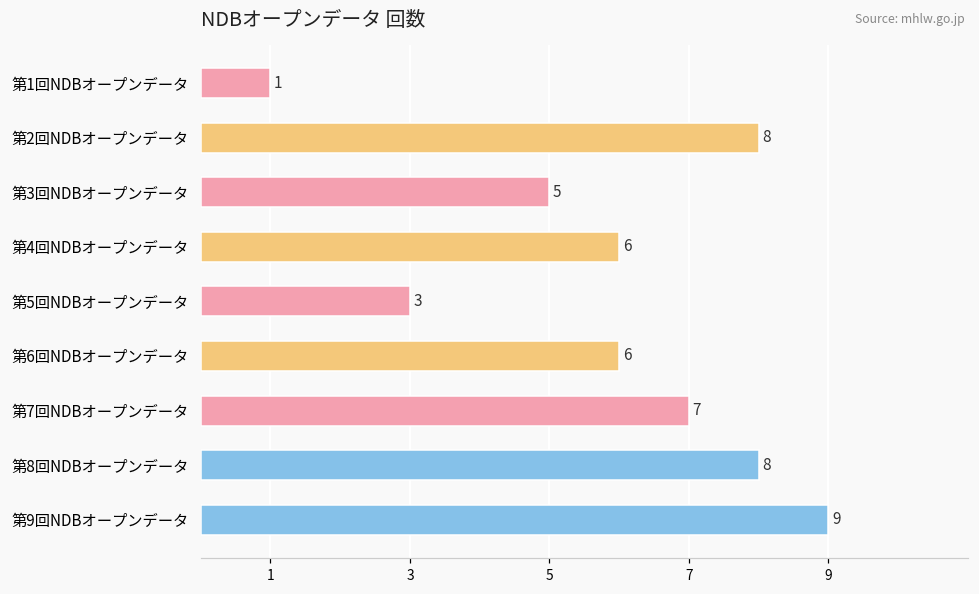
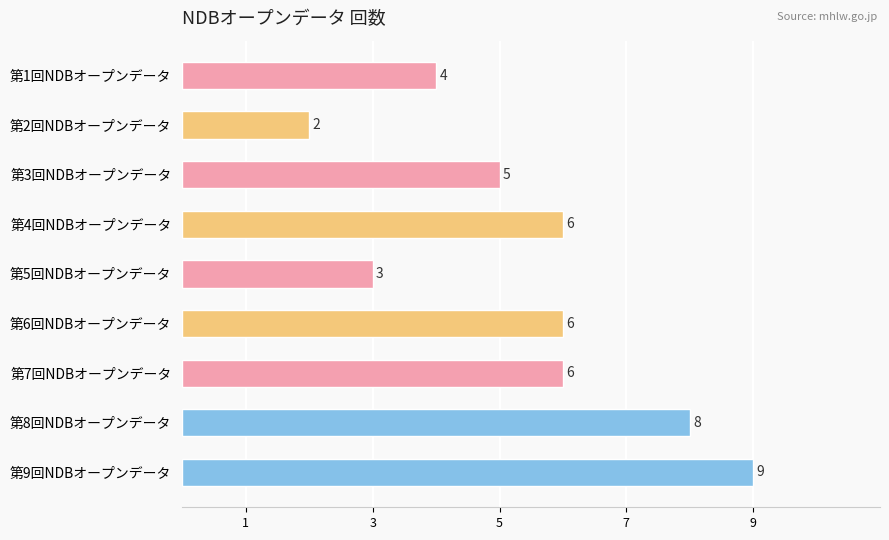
第1回NDBオープンデータ: 1 -> 4
第2回NDBオープンデータ: 8 -> 2
第7回NDBオープンデータ: 7 -> 6
